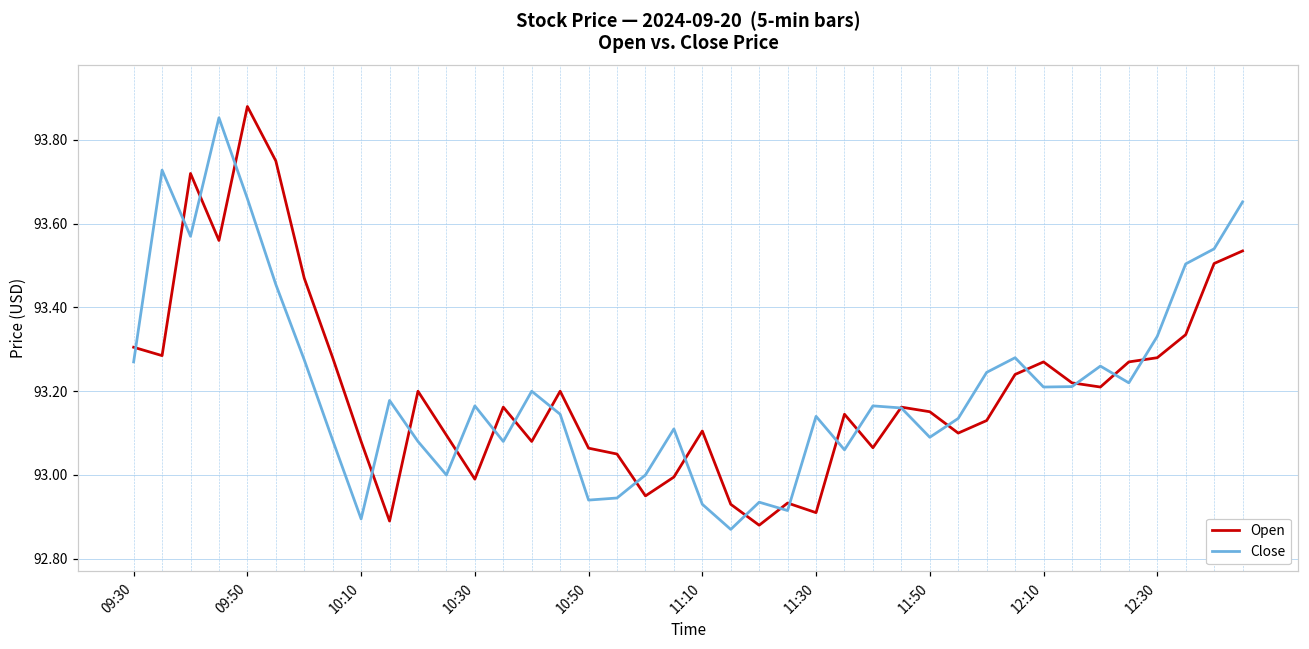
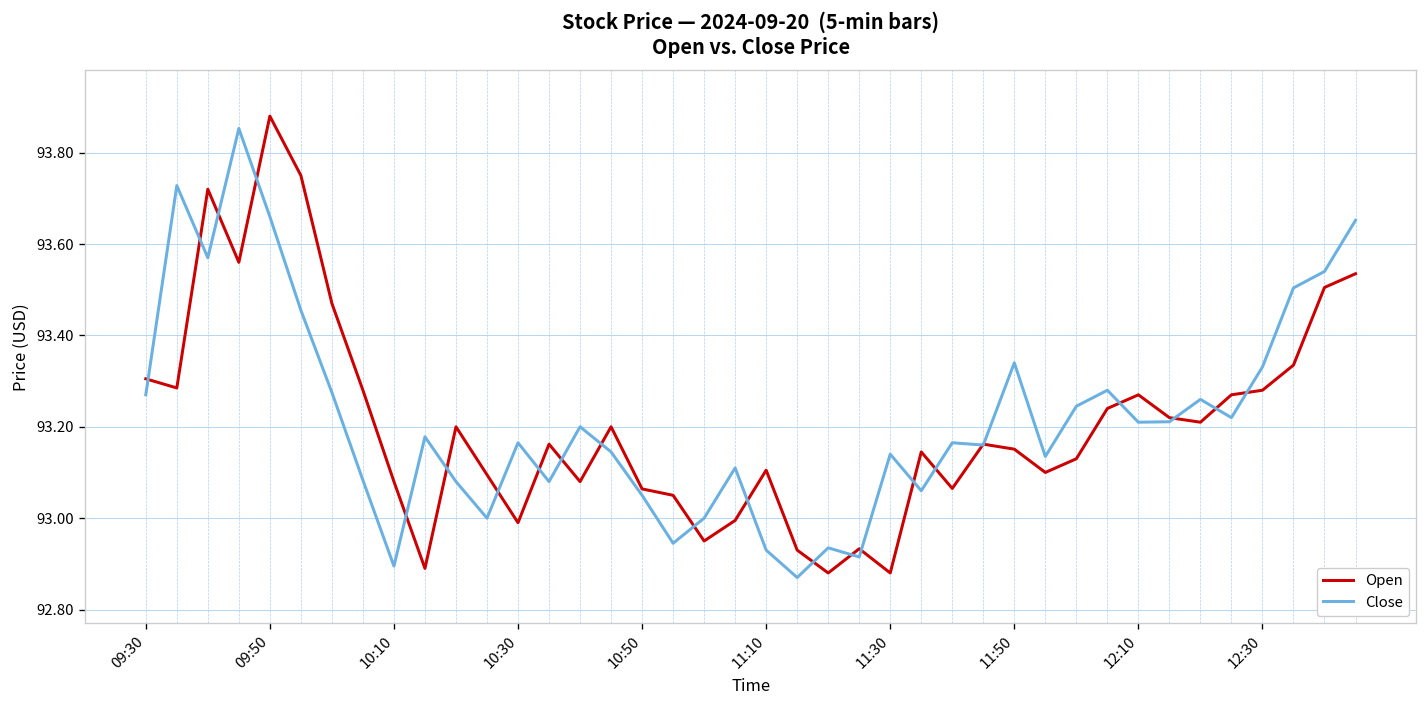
Close, 10:50: 92.94 -> 93.05
Open, 11:30: 92.91 -> 92.88
Close, 11:50: 93.09 -> 93.34
